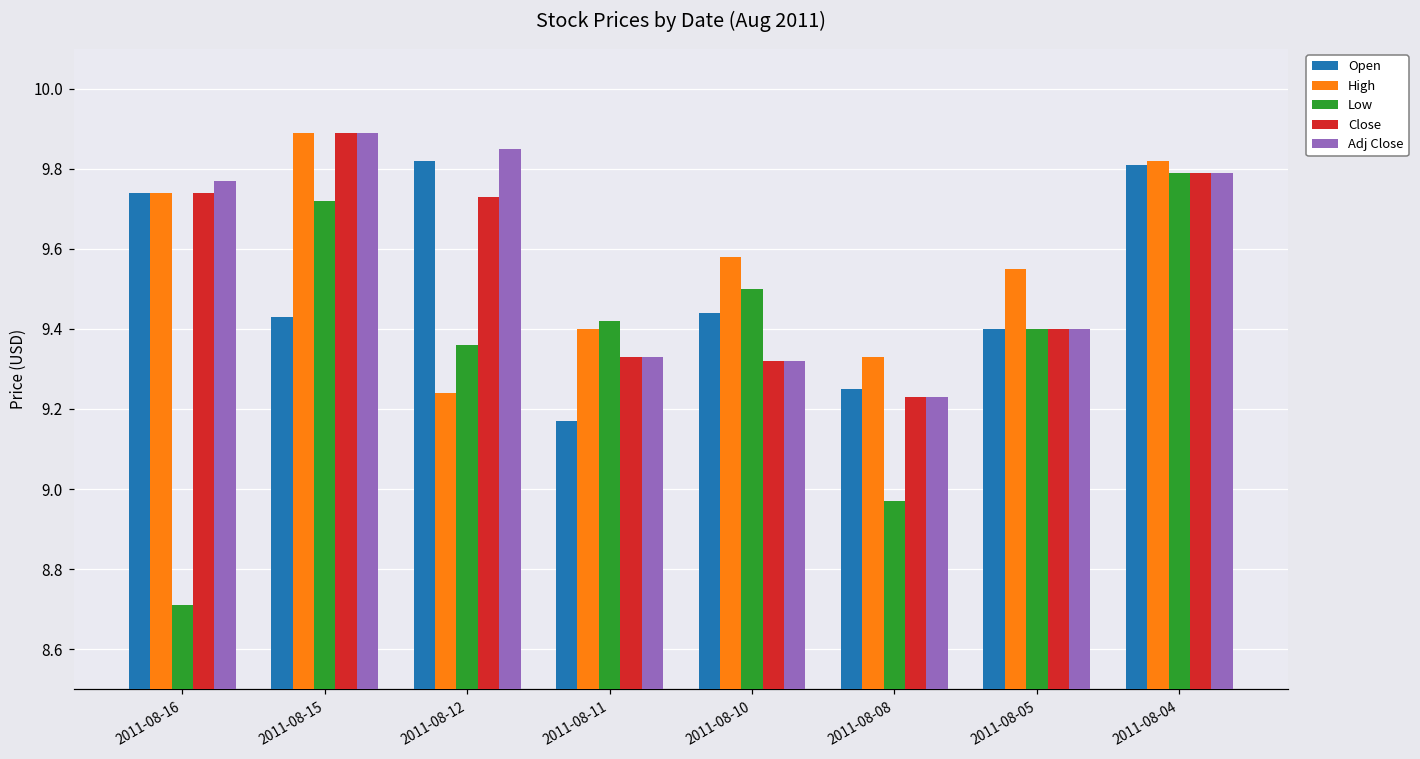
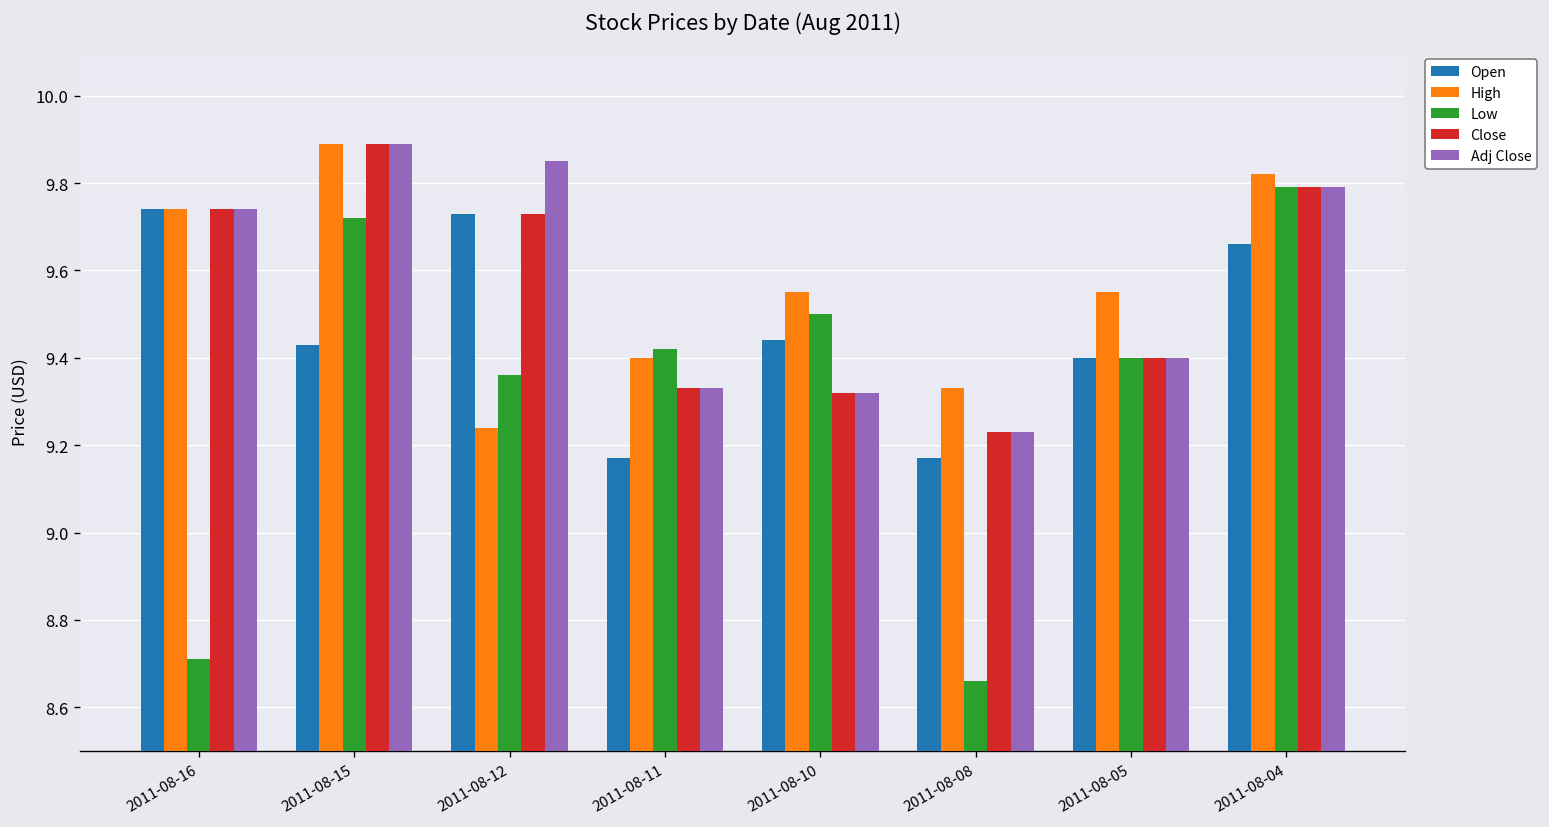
Adj Close, 2011-08-16: 9.77 -> 9.74
Open, 2011-08-12: 9.82 -> 9.73
High, 2011-08-10: 9.58 -> 9.55
Open, 2011-08-08: 9.25 -> 9.17
Low, 2011-08-08: 8.97 -> 8.66
Open, 2011-08-04: 9.81 -> 9.66
